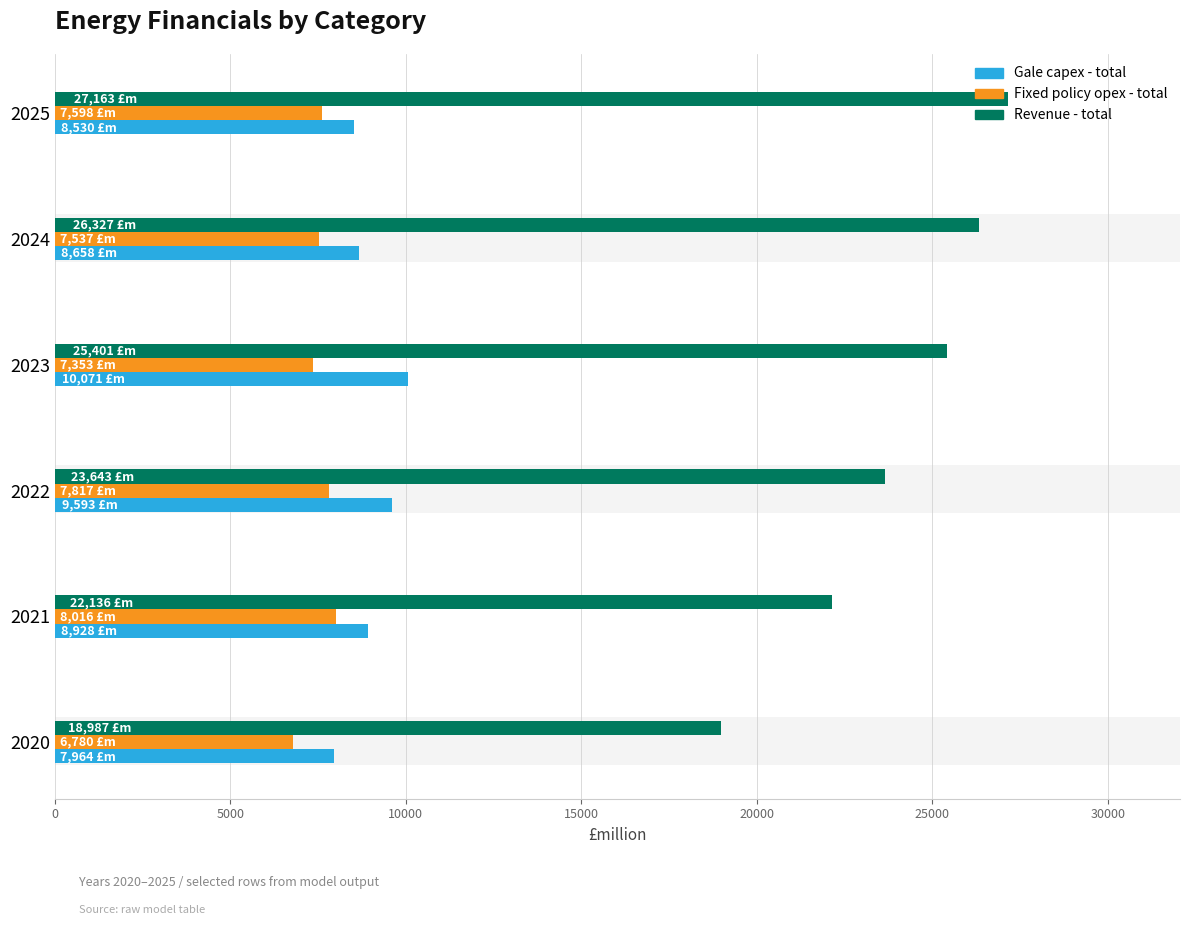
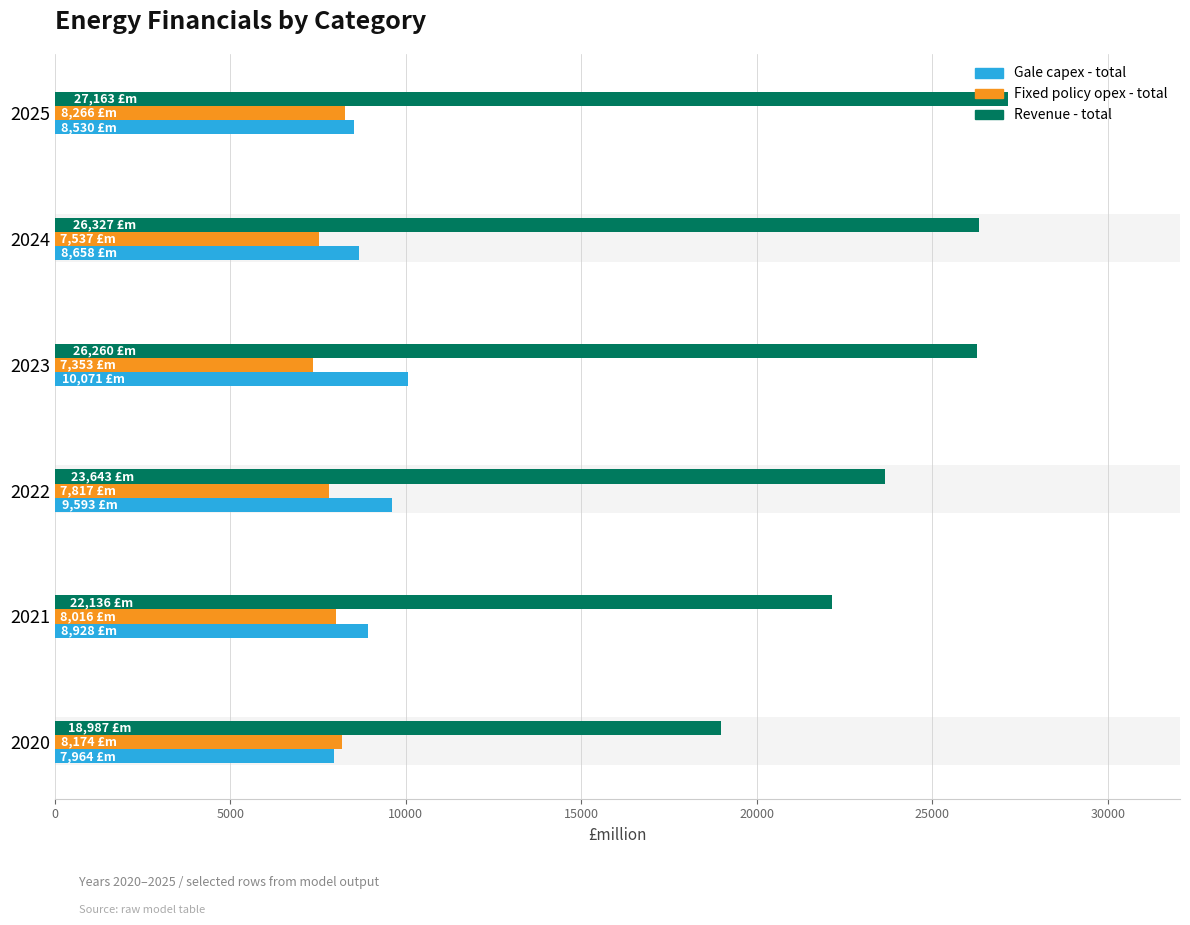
Fixed policy opex - total, 2025: 7,598 -> 8,266
Revenue - total, 2023: 25,401 -> 26,260
Fixed policy opex - total, 2020: 6,780 -> 8,174
